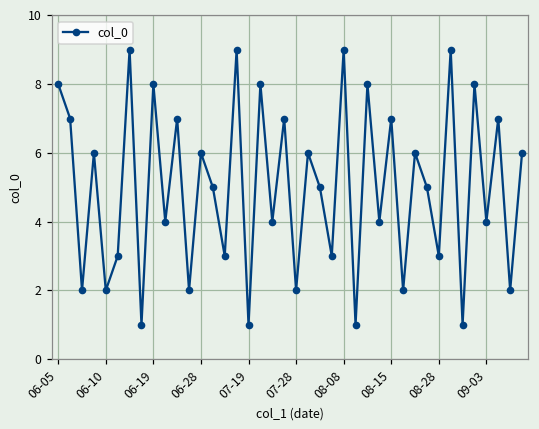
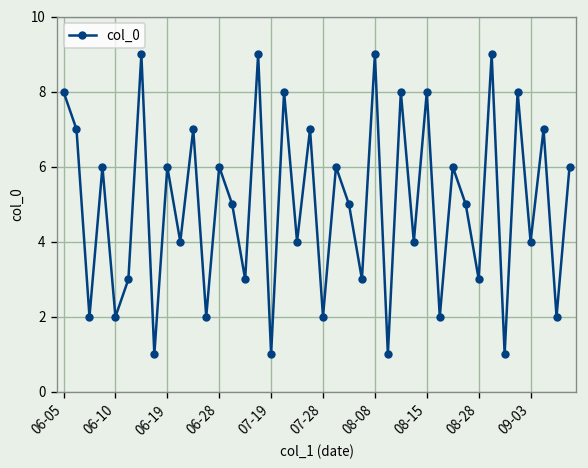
06-19: 8 -> 6
08-15: 7 -> 8
